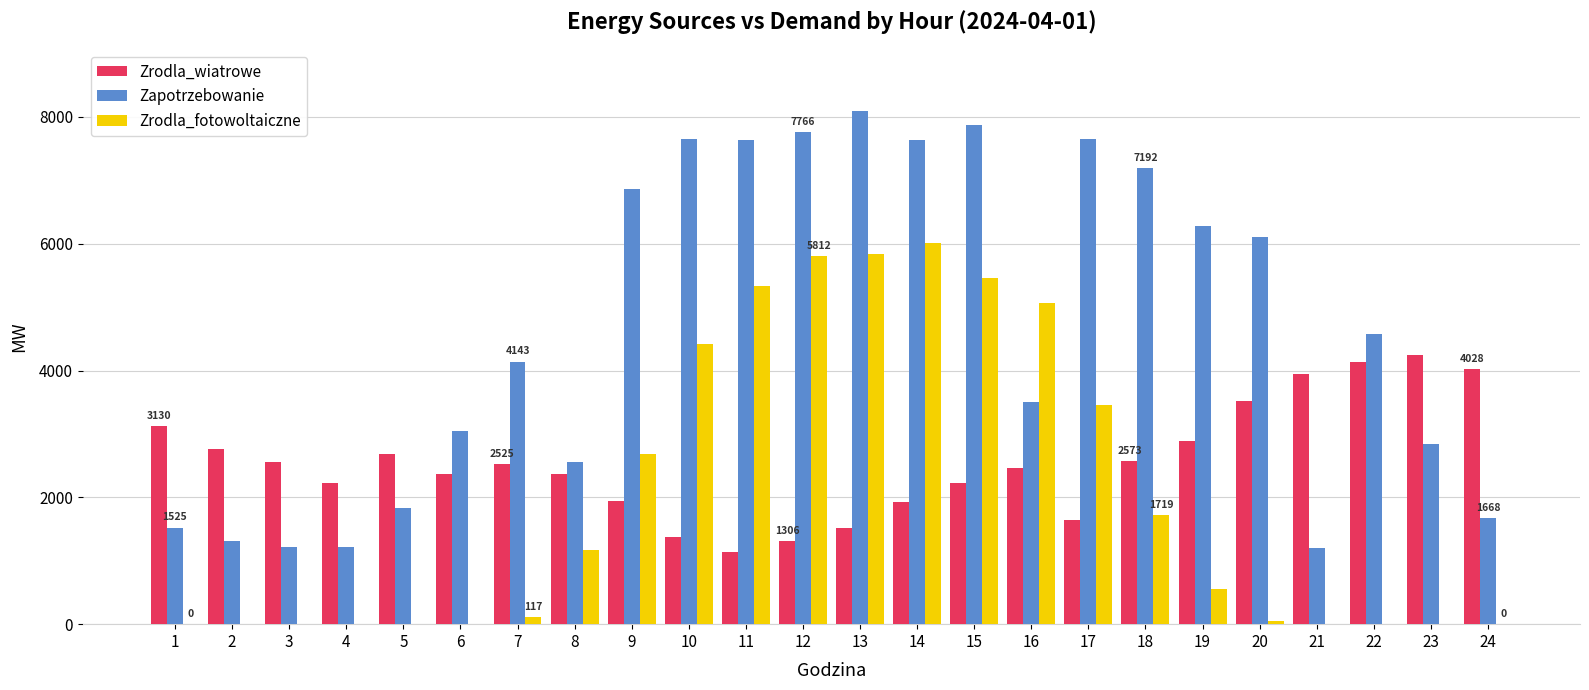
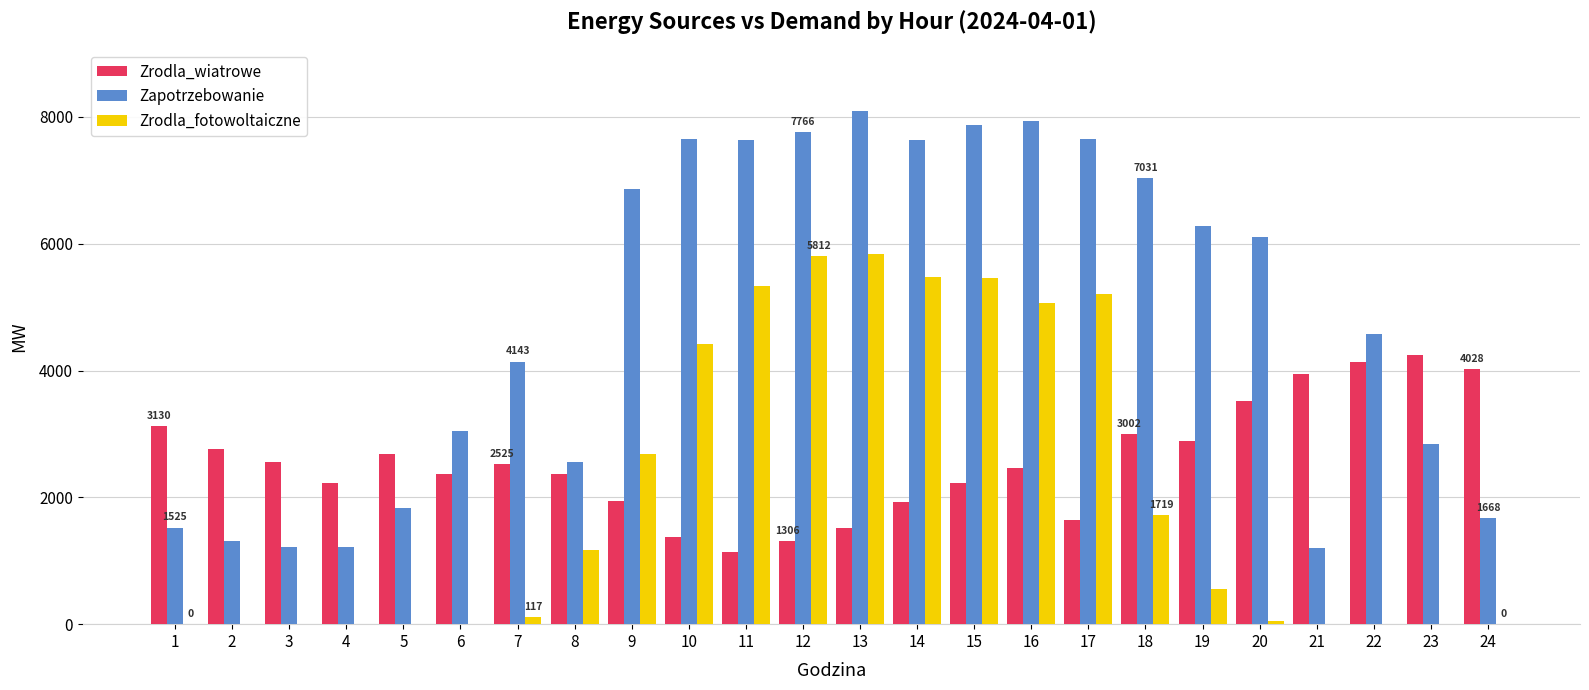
Zrodla_fotowoltaiczne, 14: 6000 -> 5500
Zapotrzebowanie, 16: 3500 -> 7900
Zrodla_fotowoltaiczne, 17: 3500 -> 5200
Zrodla_wiatrowe, 18: 2573 -> 3002
Zapotrzebowanie, 18: 7192 -> 7031
